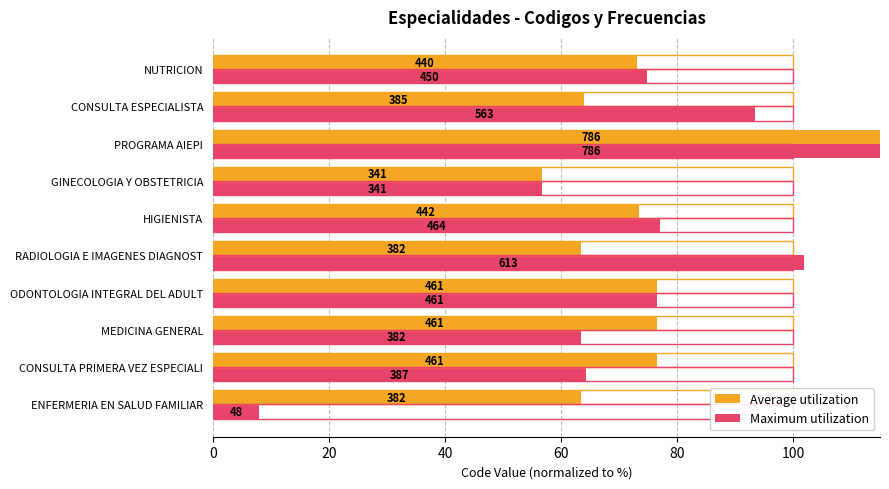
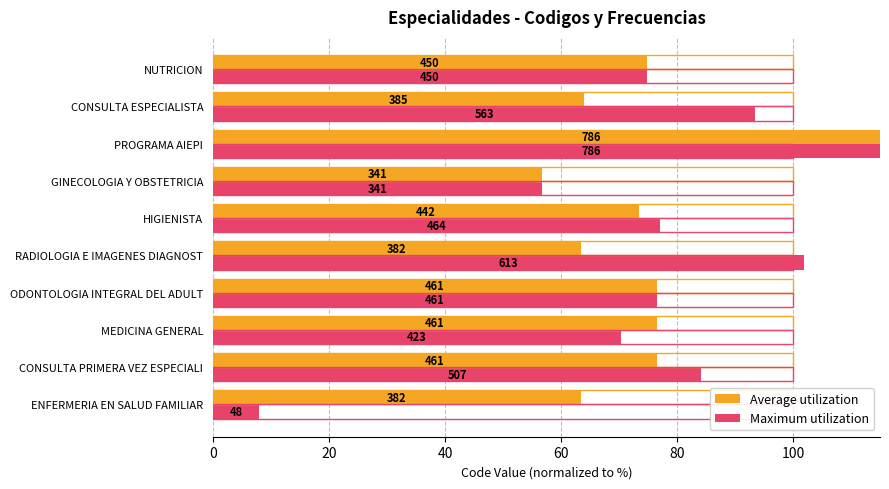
Average utilization, NUTRICION: 440 -> 450
Maximum utilization, MEDICINA GENERAL: 382 -> 423
Maximum utilization, CONSULTA PRIMERA VEZ ESPECIALI: 387 -> 507
